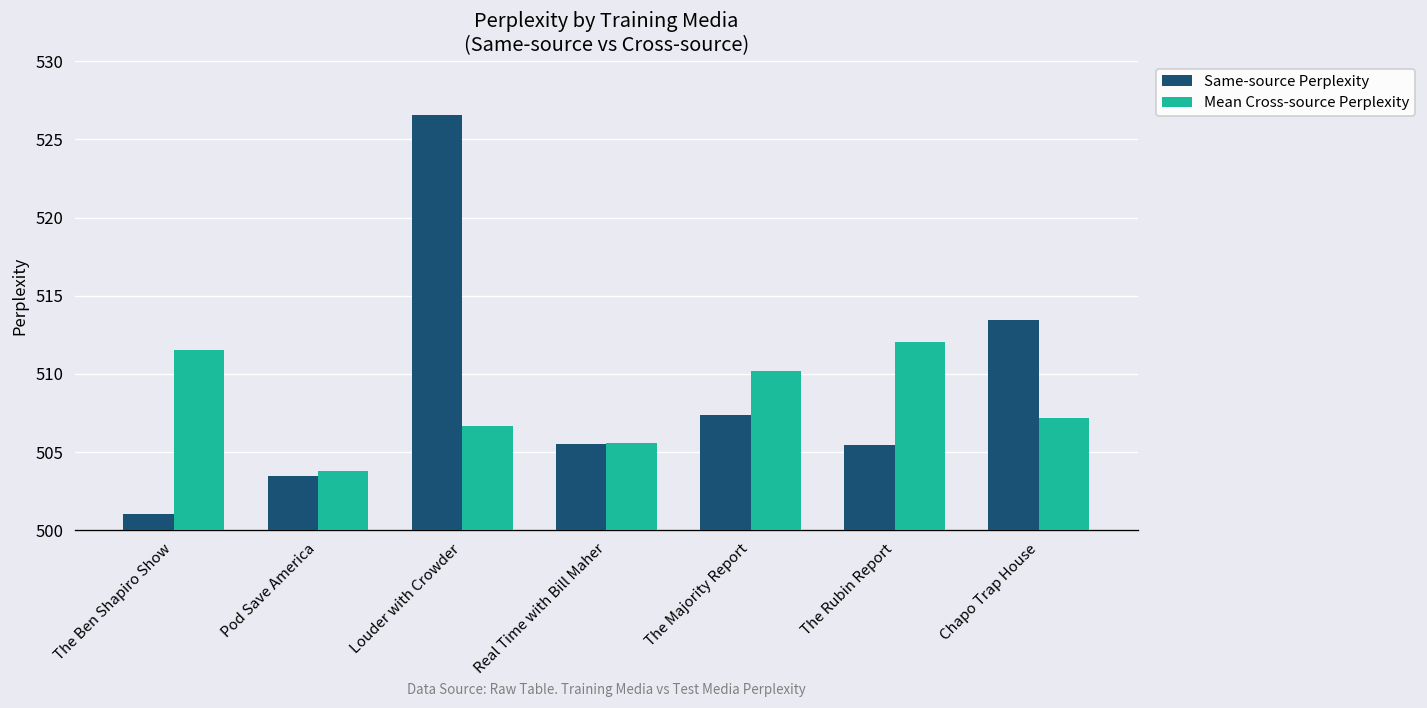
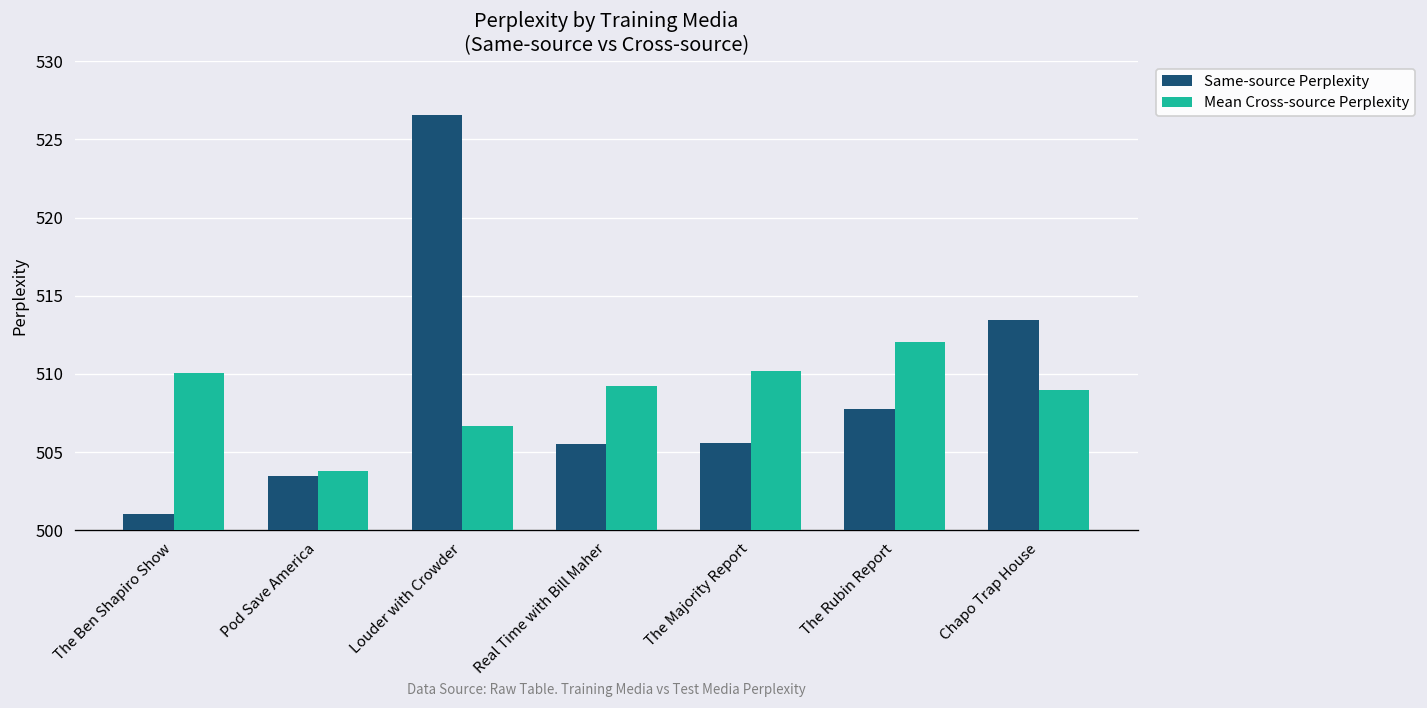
Mean Cross-source Perplexity, The Ben Shapiro Show: 511.5 -> 510.1
Mean Cross-source Perplexity, Real Time with Bill Maher: 505.6 -> 509.2
Same-source Perplexity, The Majority Report: 507.3 -> 505.6
Same-source Perplexity, The Rubin Report: 505.4 -> 507.7
Mean Cross-source Perplexity, Chapo Trap House: 507.2 -> 509.0
